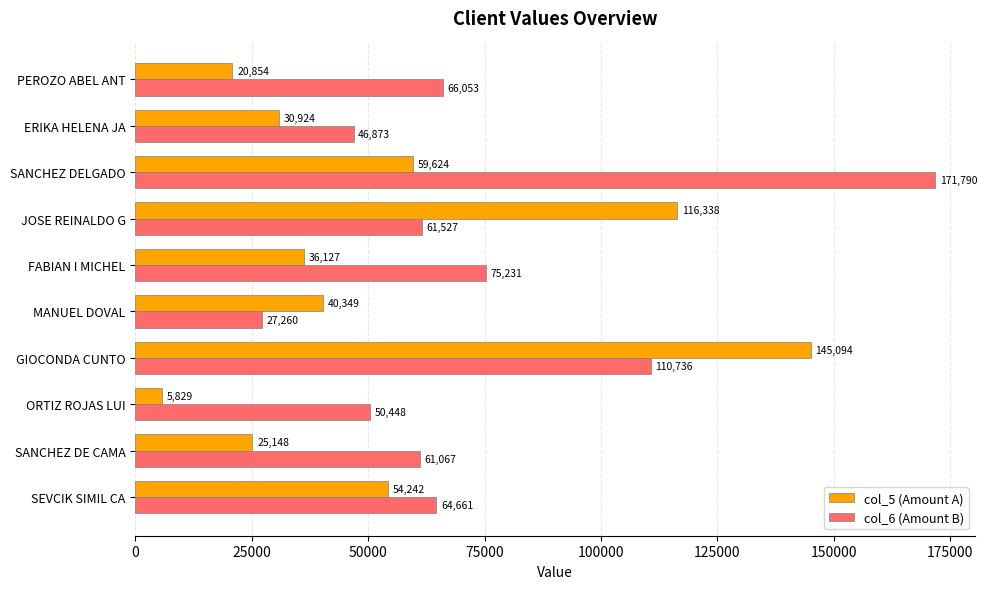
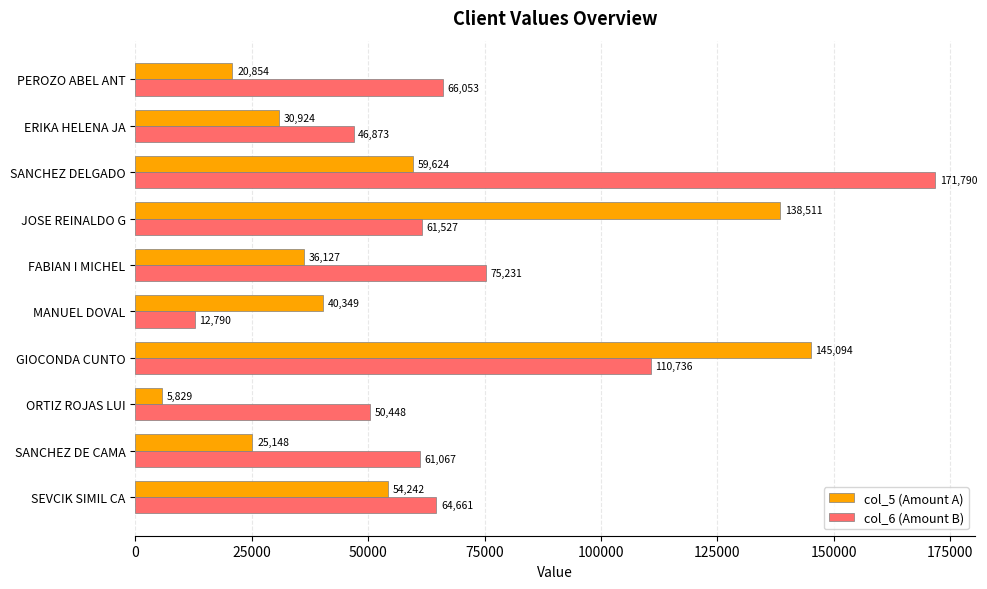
col_5 (Amount A), JOSE REINALDO G: 116,338 -> 138,511
col_6 (Amount B), MANUEL DOVAL: 27,260 -> 12,790
